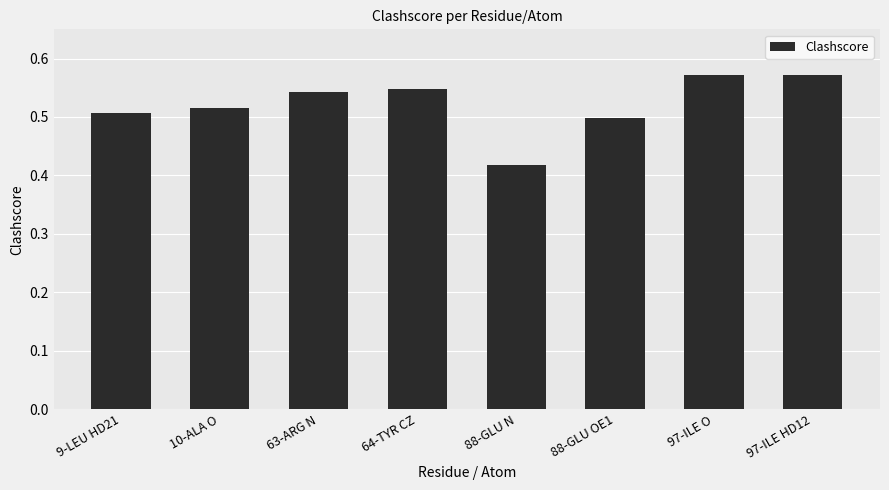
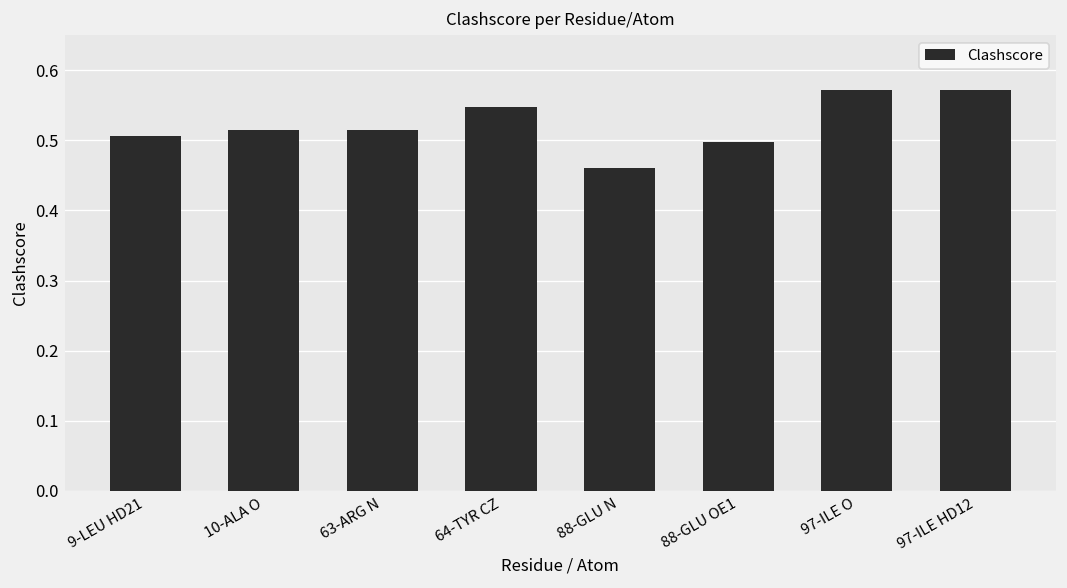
63-ARG N: 0.54 -> 0.52
88-GLU N: 0.42 -> 0.46
